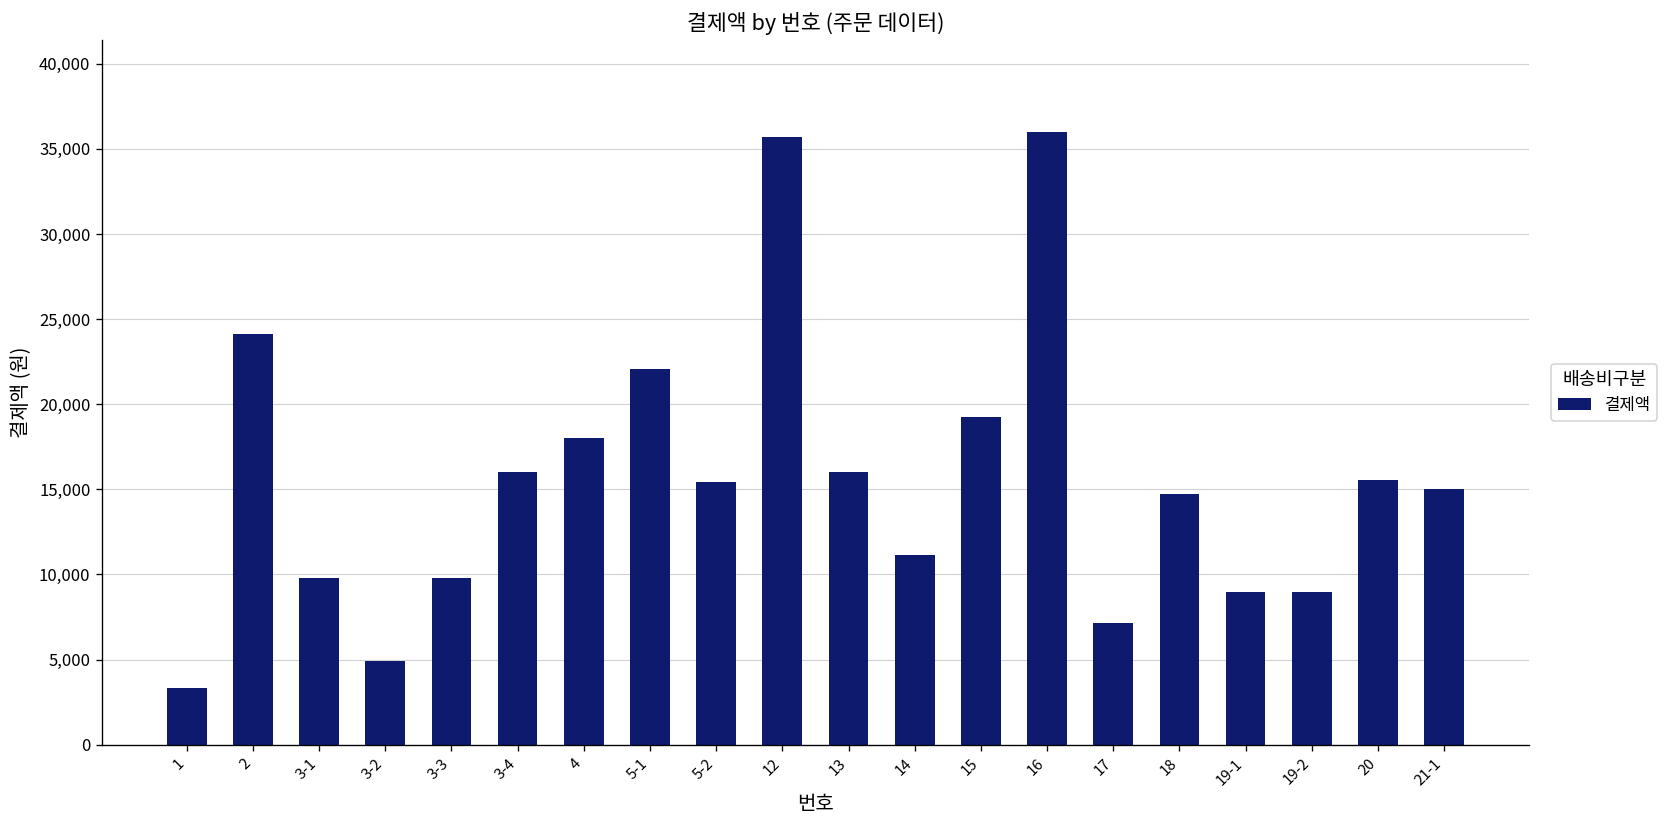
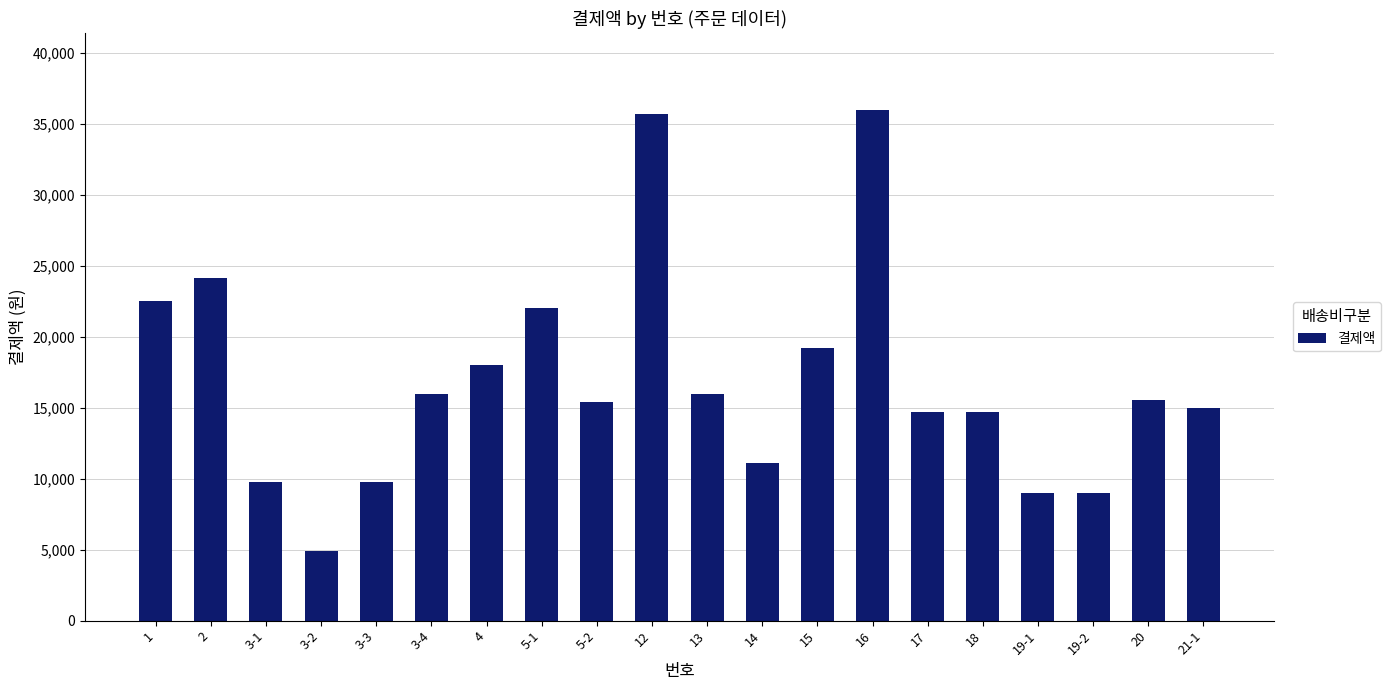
1: 3,400 -> 22,500
17: 7,100 -> 14,700
